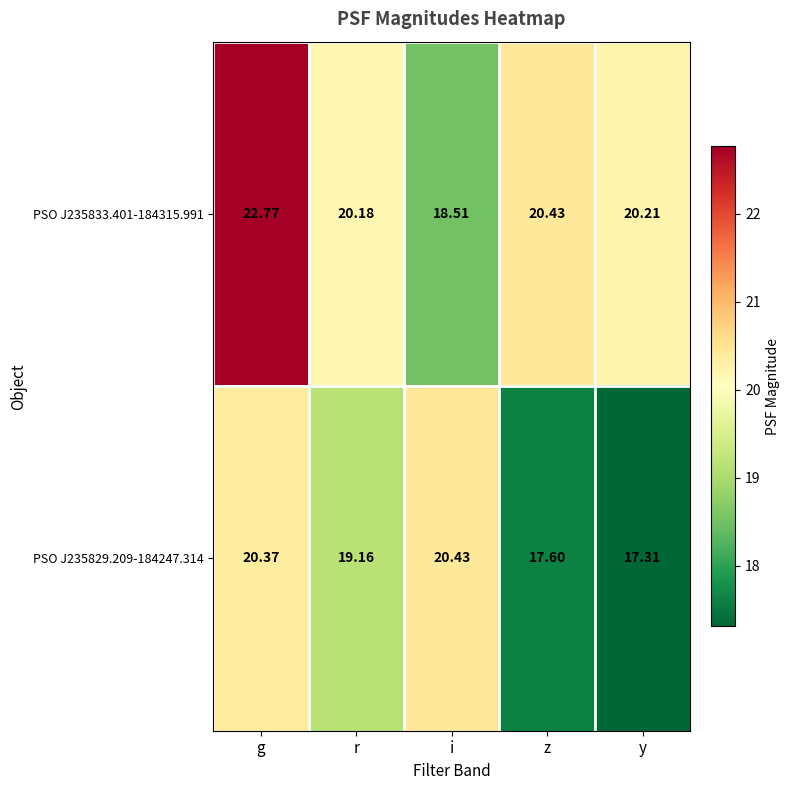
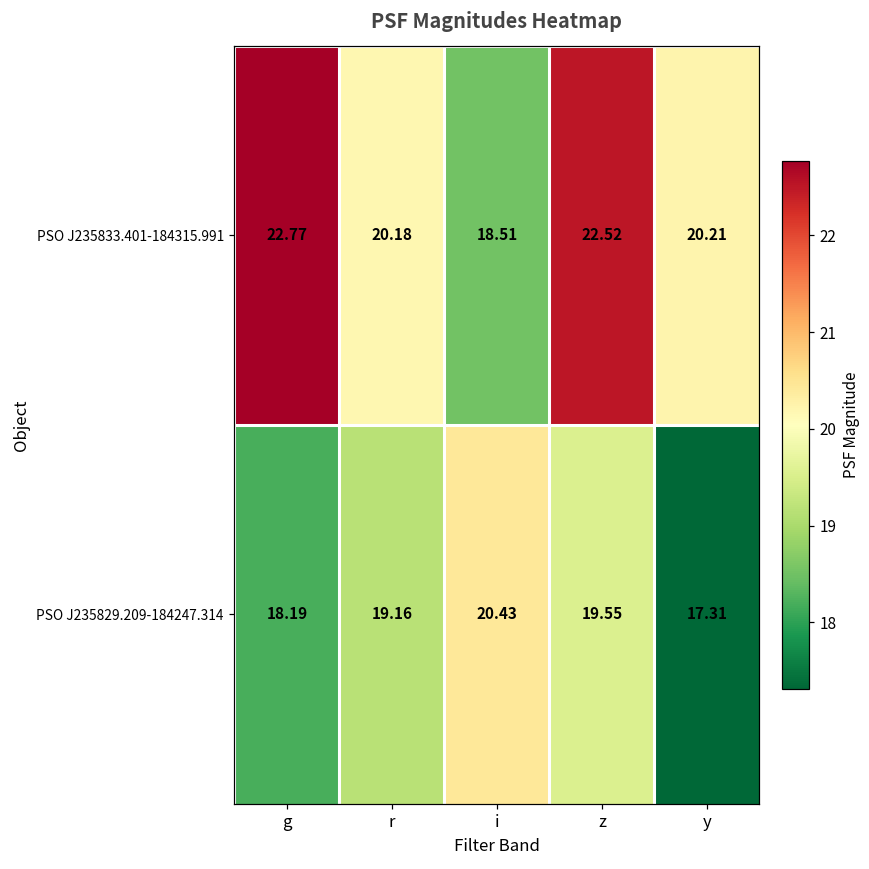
PSO J235833.401-184315.991, z: 20.43 -> 22.52
PSO J235829.209-184247.314, g: 20.37 -> 18.19
PSO J235829.209-184247.314, z: 17.60 -> 19.55
